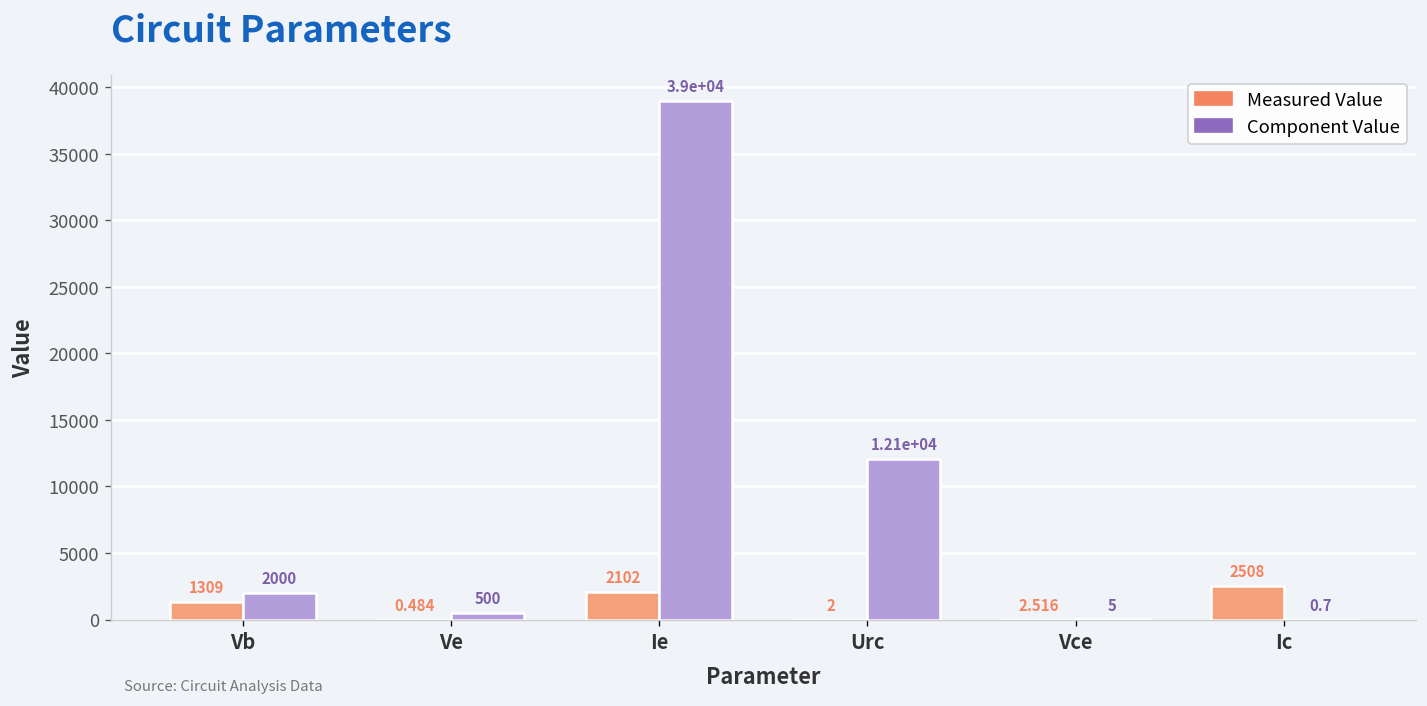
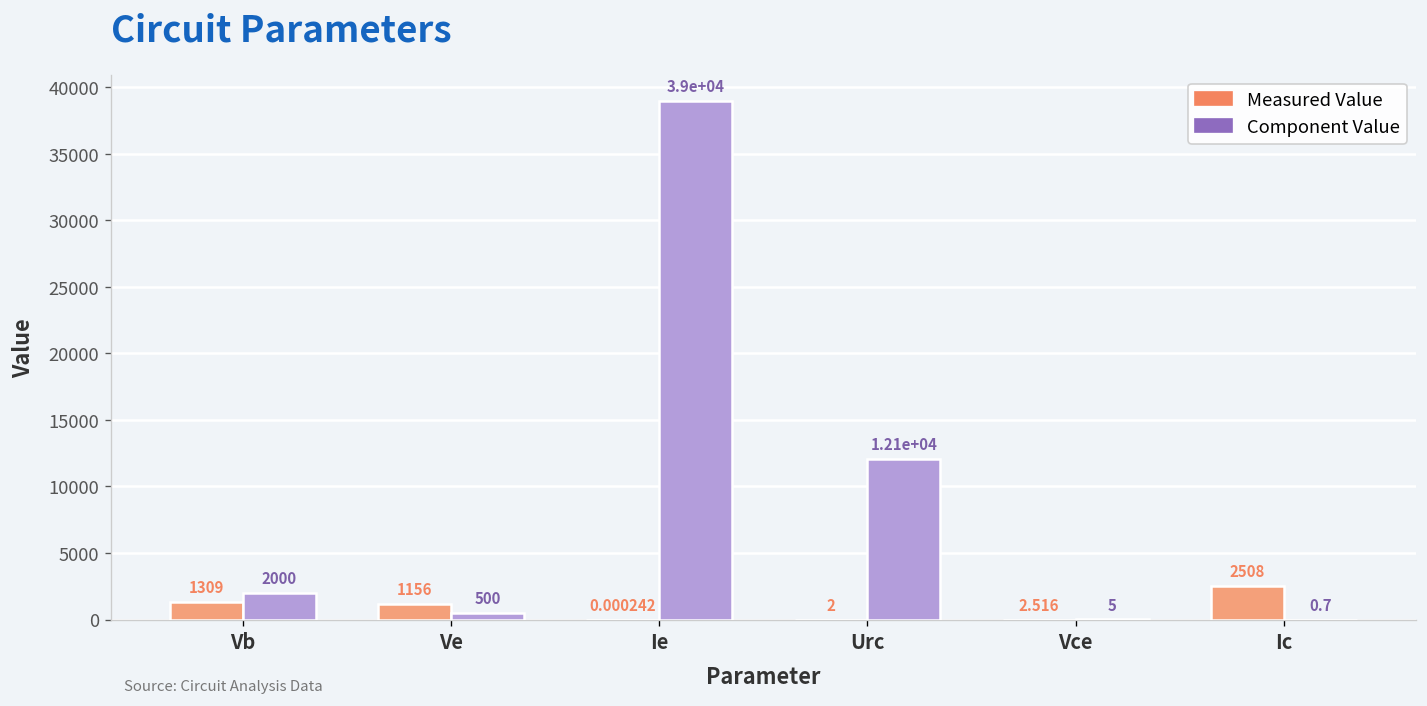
Measured Value, Ve: 0.484 -> 1156
Measured Value, Ie: 2102 -> 0.000242
